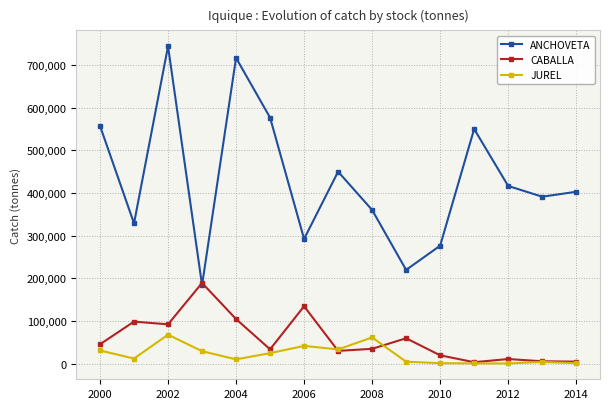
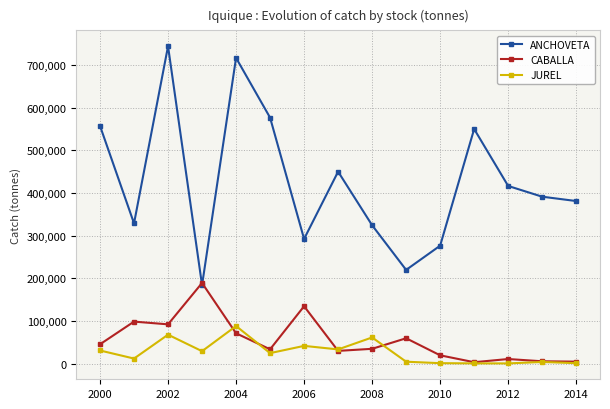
CABALLA, 2004: 100,000 -> 70,000
JUREL, 2004: 10,000 -> 90,000
ANCHOVETA, 2008: 360,000 -> 320,000
ANCHOVETA, 2014: 400,000 -> 380,000
